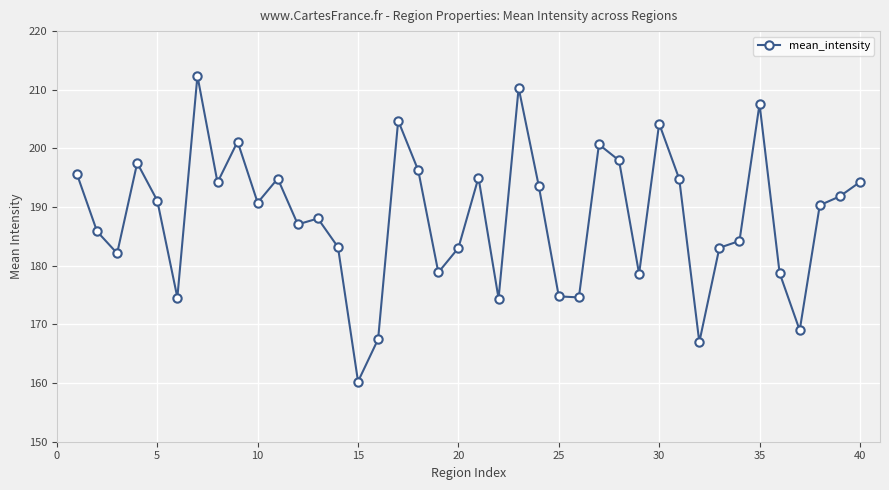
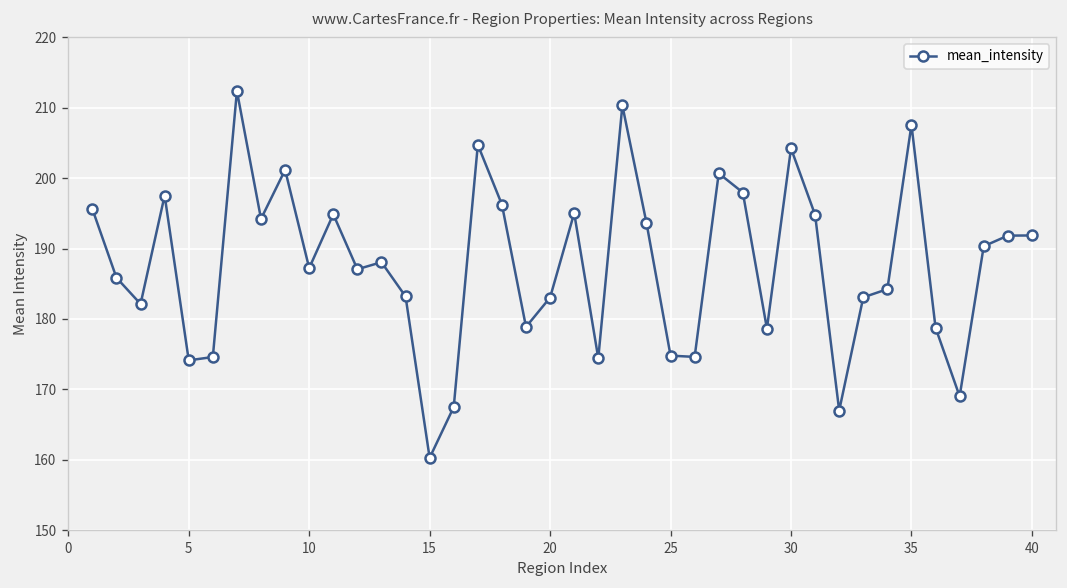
5: 191 -> 174
10: 191 -> 187
40: 194 -> 192
